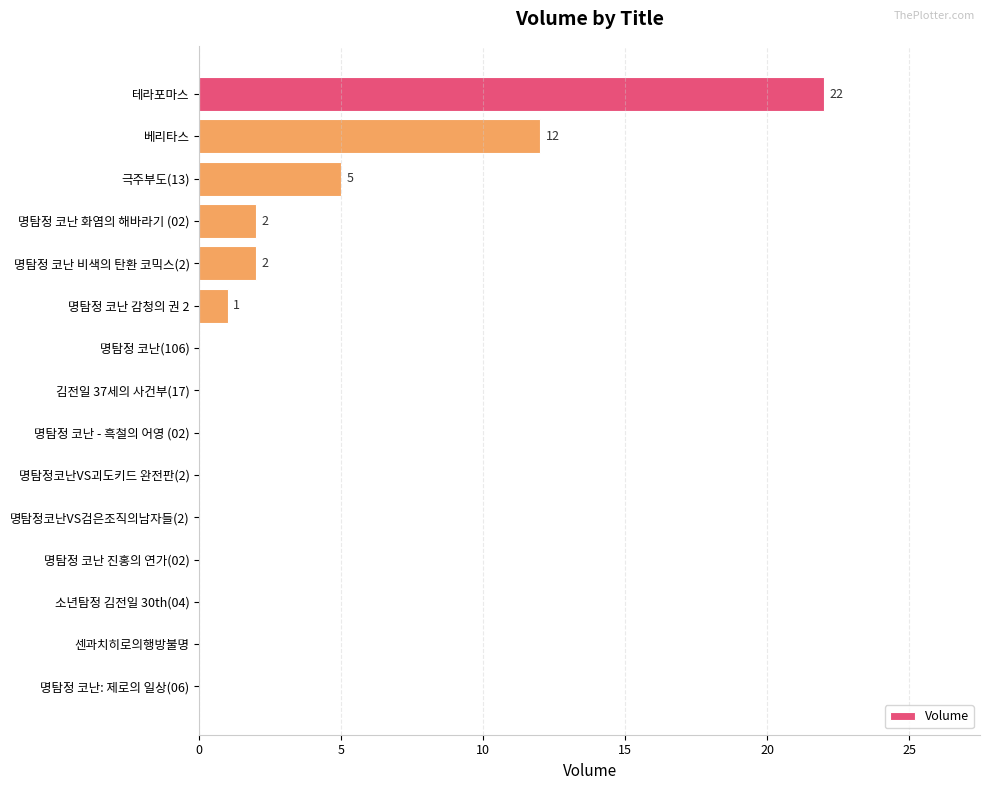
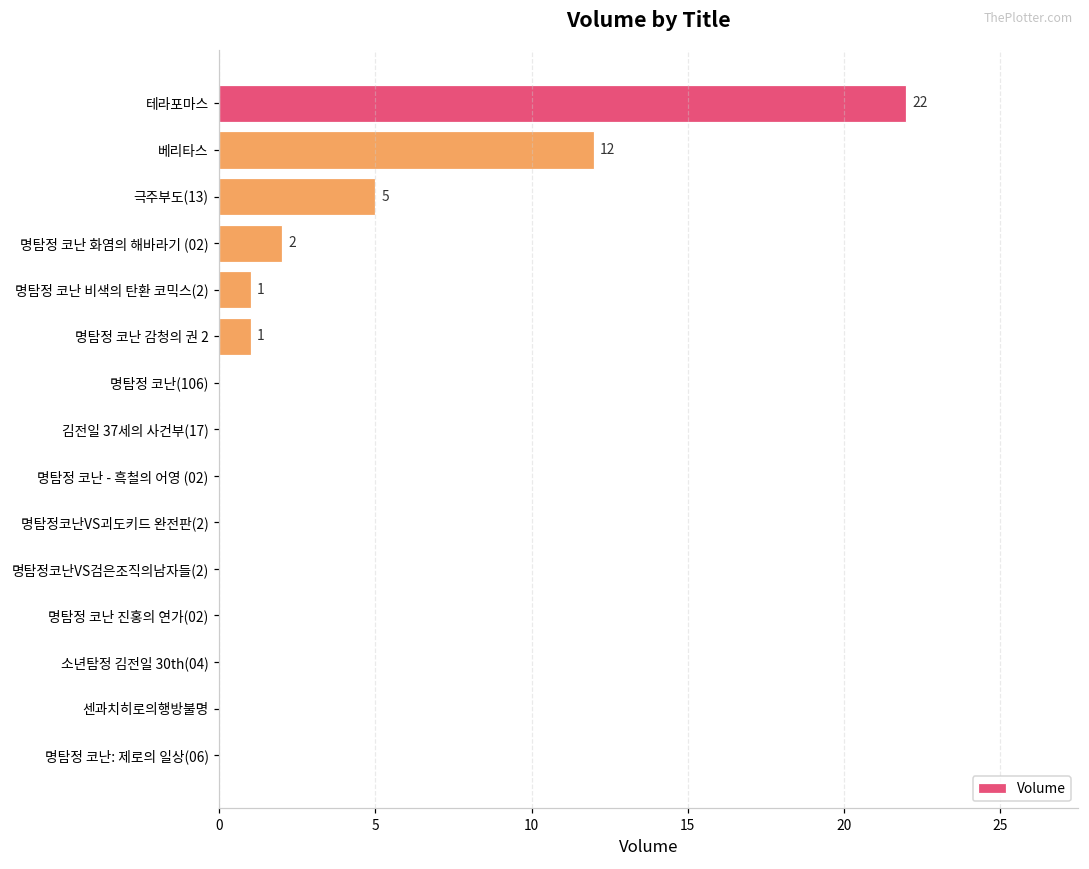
명탐정 코난 비색의 탄환 코믹스(2): 2 -> 1
